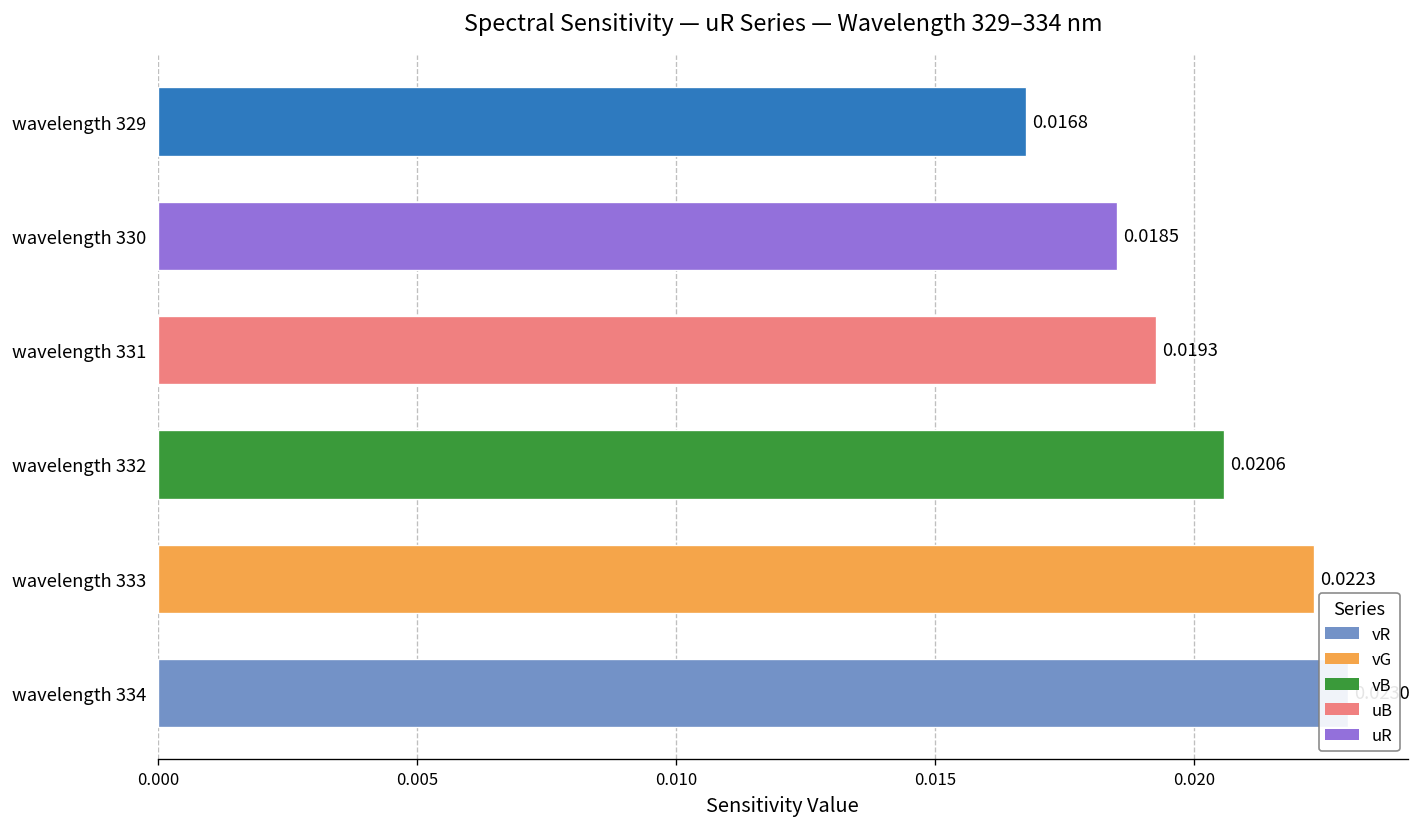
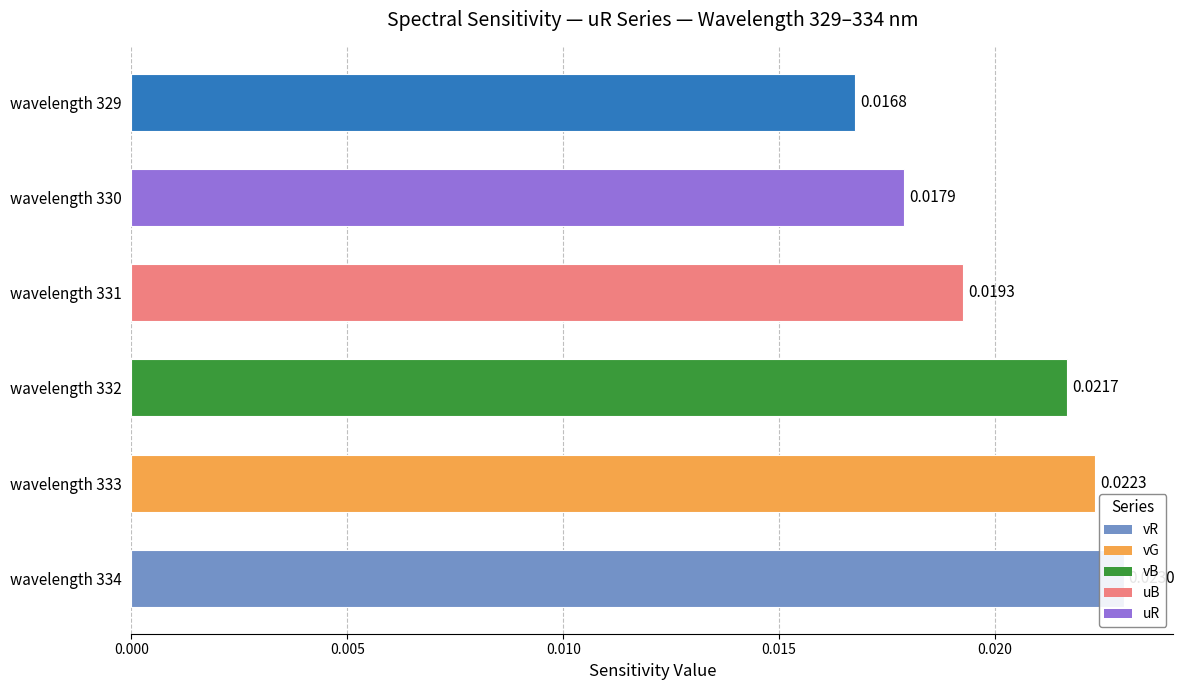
wavelength 330: 0.0185 -> 0.0179
wavelength 332: 0.0206 -> 0.0217
